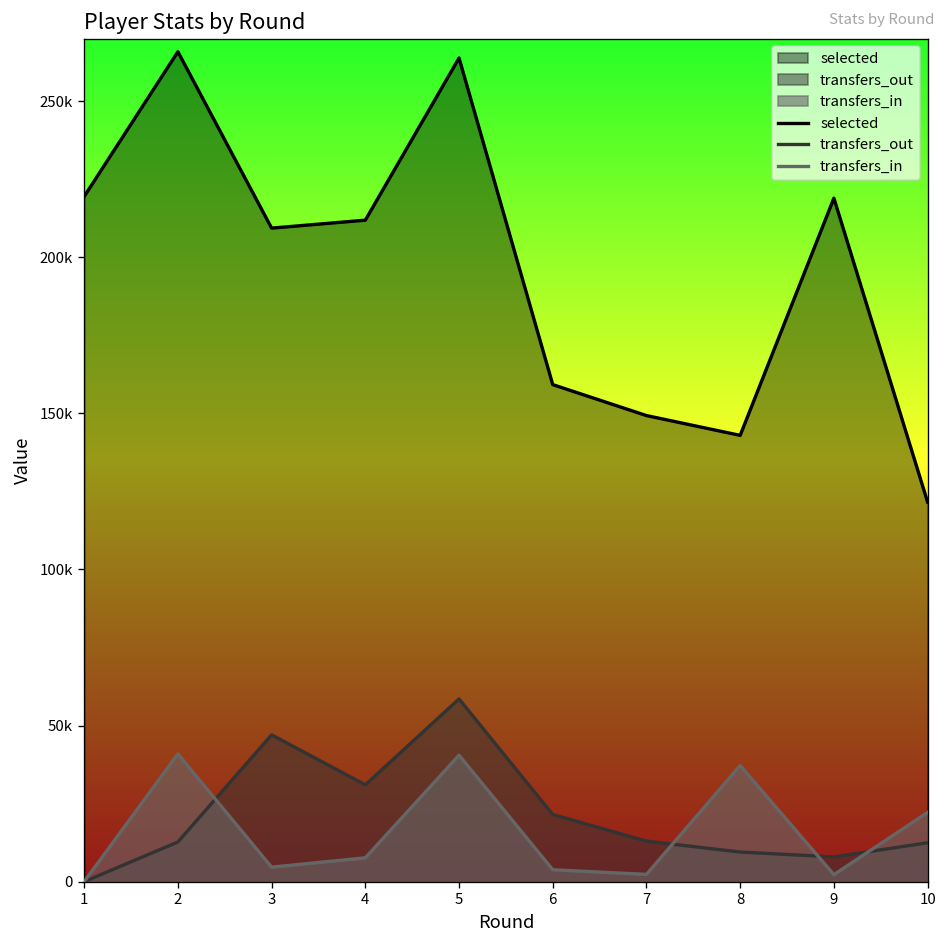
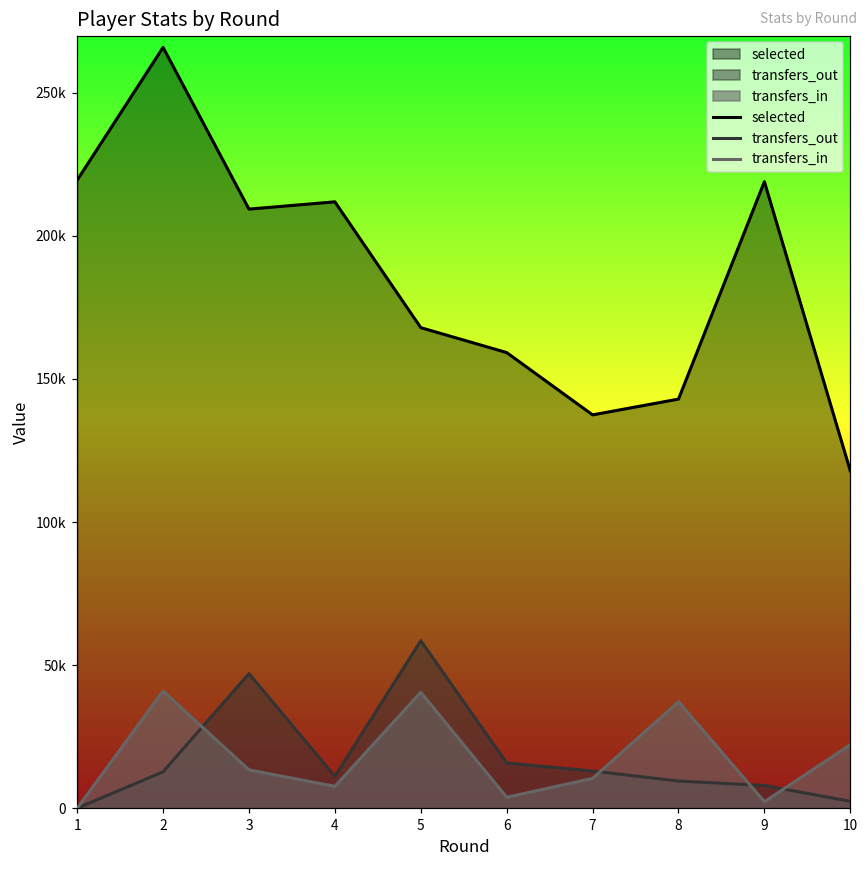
transfers_in, 3: 5000 -> 13000
transfers_out, 4: 31000 -> 11000
selected, 5: 264000 -> 168000
transfers_out, 6: 22000 -> 16000
selected, 7: 149000 -> 137000
transfers_in, 7: 2000 -> 10000
selected, 10: 122000 -> 118000
transfers_out, 10: 12000 -> 2000
